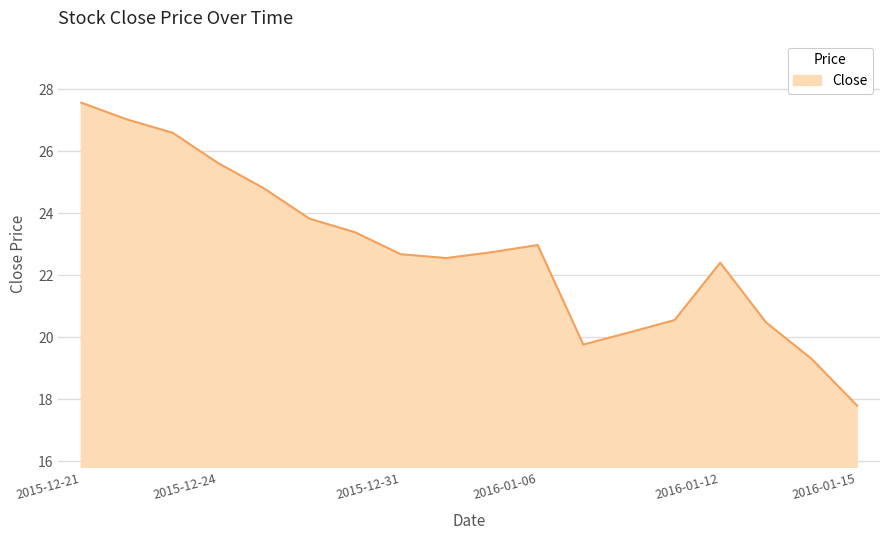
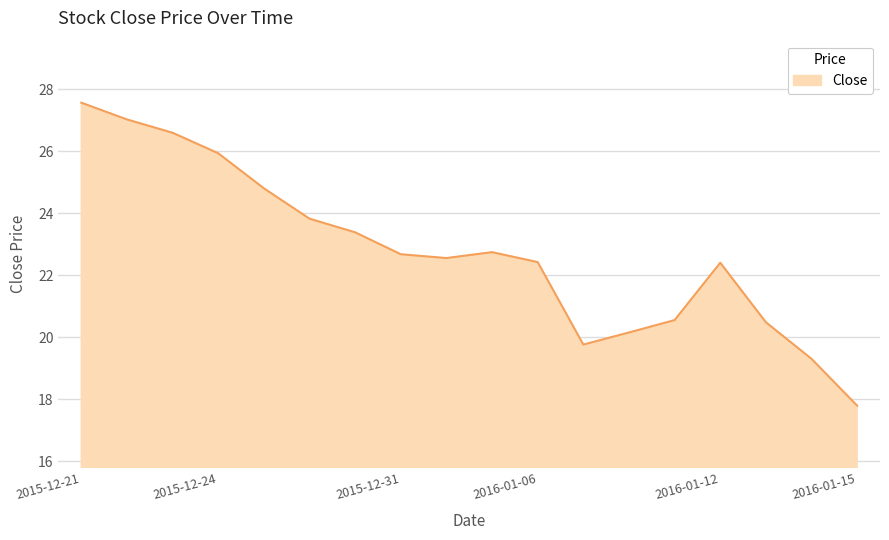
2015-12-24: 25.6 -> 25.9
2016-01-06: 23.0 -> 22.4
